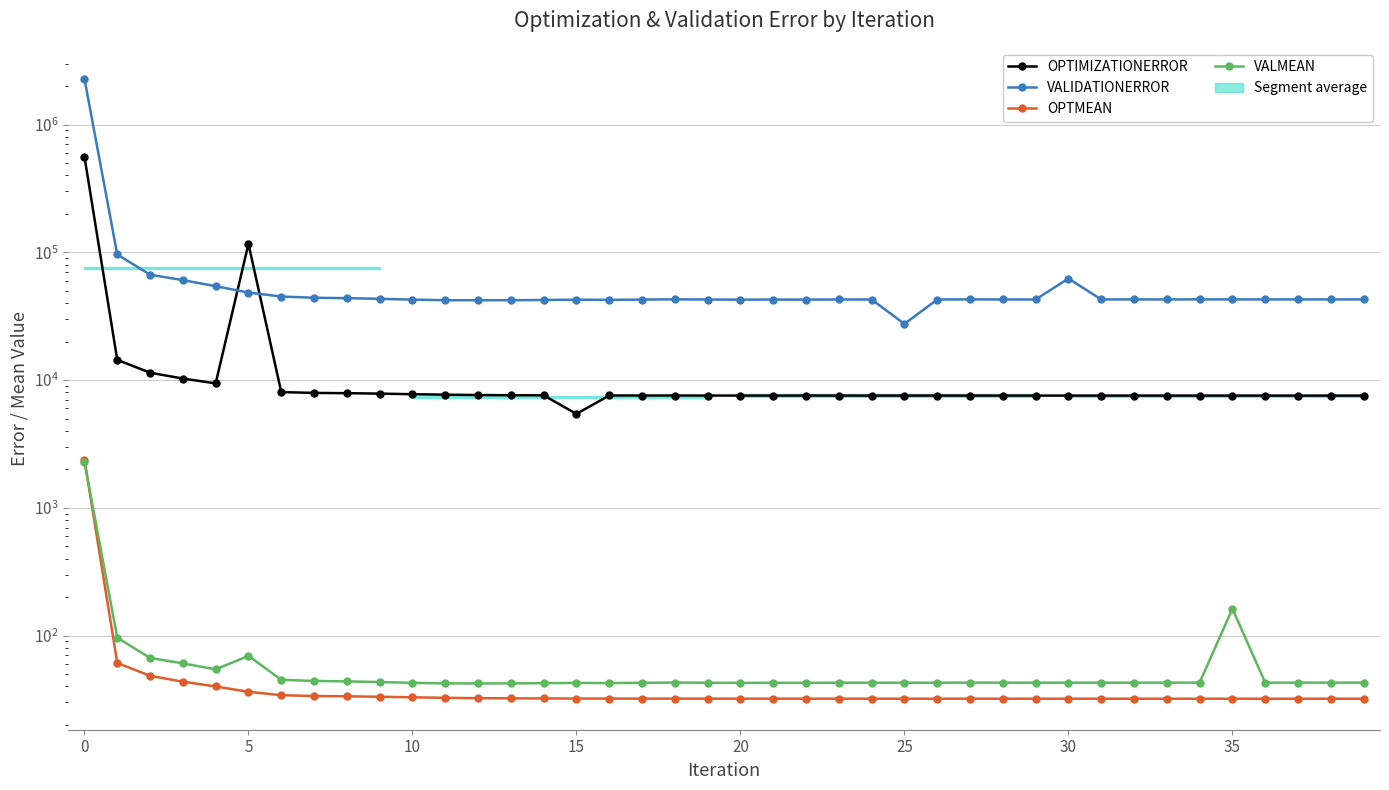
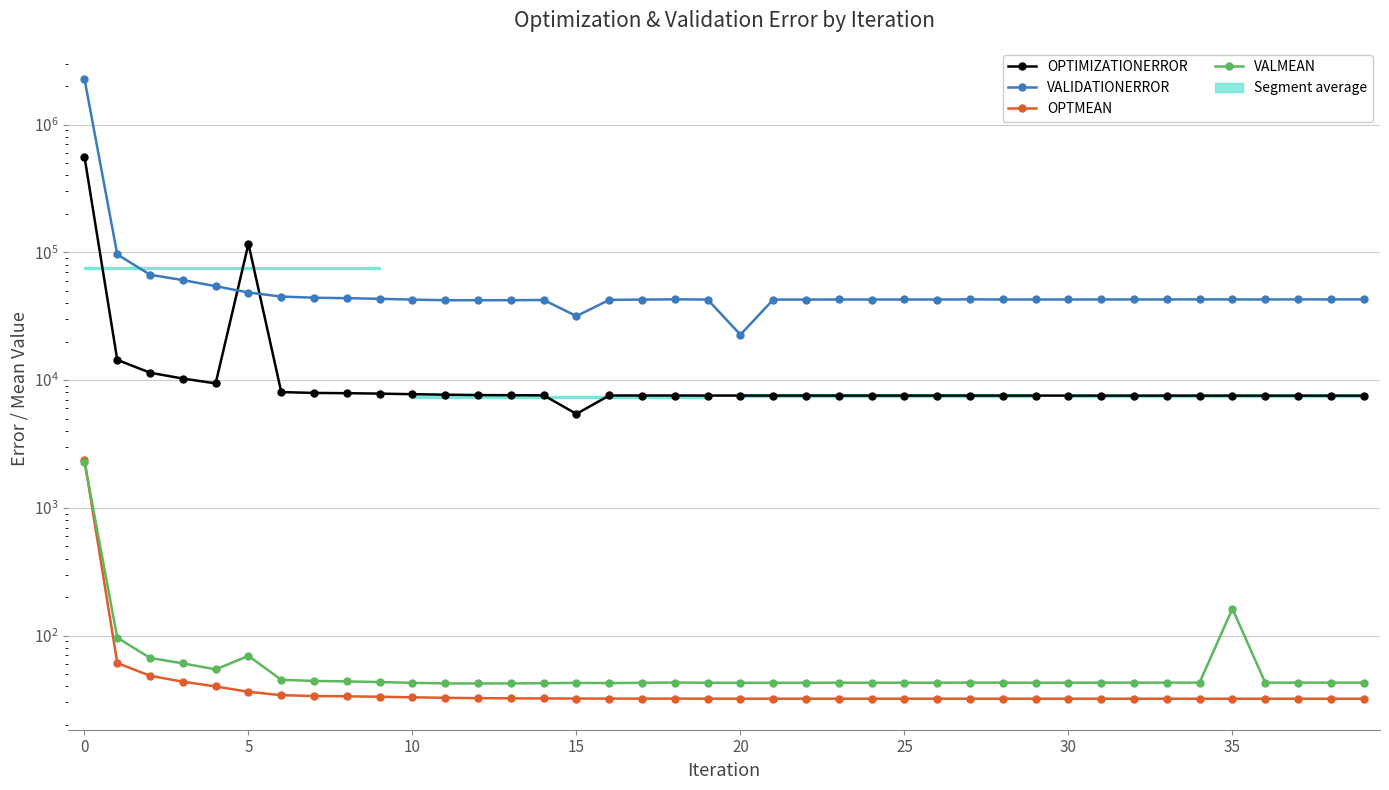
VALIDATIONERROR, 15: 43000 -> 32000
VALIDATIONERROR, 20: 43000 -> 23000
VALIDATIONERROR, 25: 28000 -> 43000
VALIDATIONERROR, 30: 60000 -> 43000
